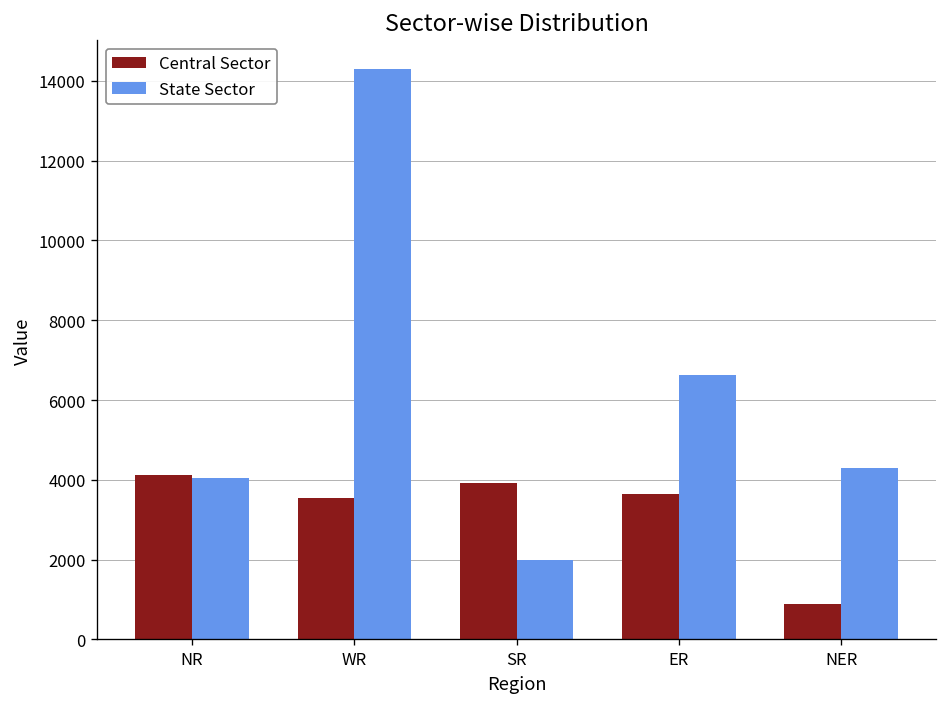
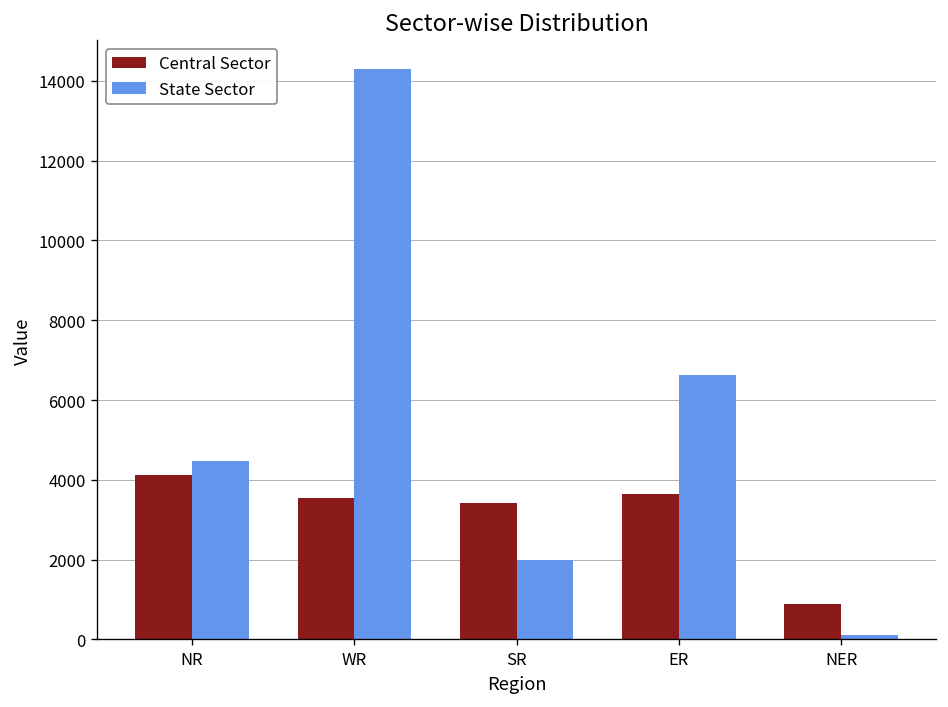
State Sector, NR: 4000 -> 4500
Central Sector, SR: 3900 -> 3400
State Sector, NER: 4300 -> 100
